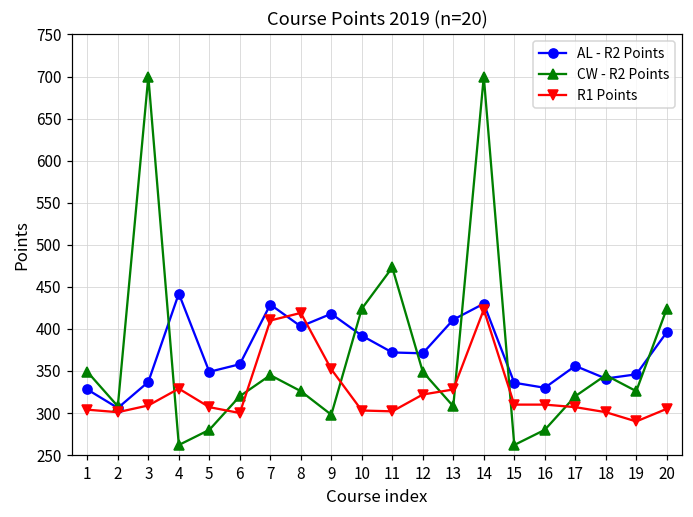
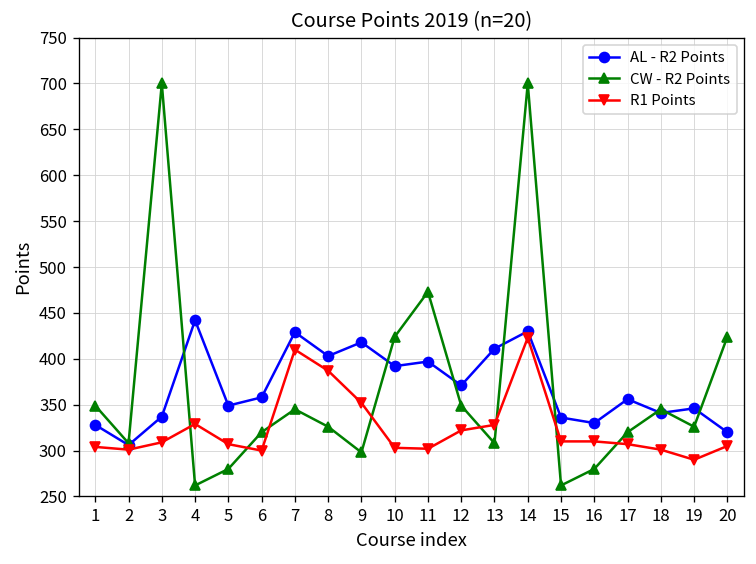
R1 Points, 8: 420 -> 390
AL - R2 Points, 11: 370 -> 400
AL - R2 Points, 20: 400 -> 320
